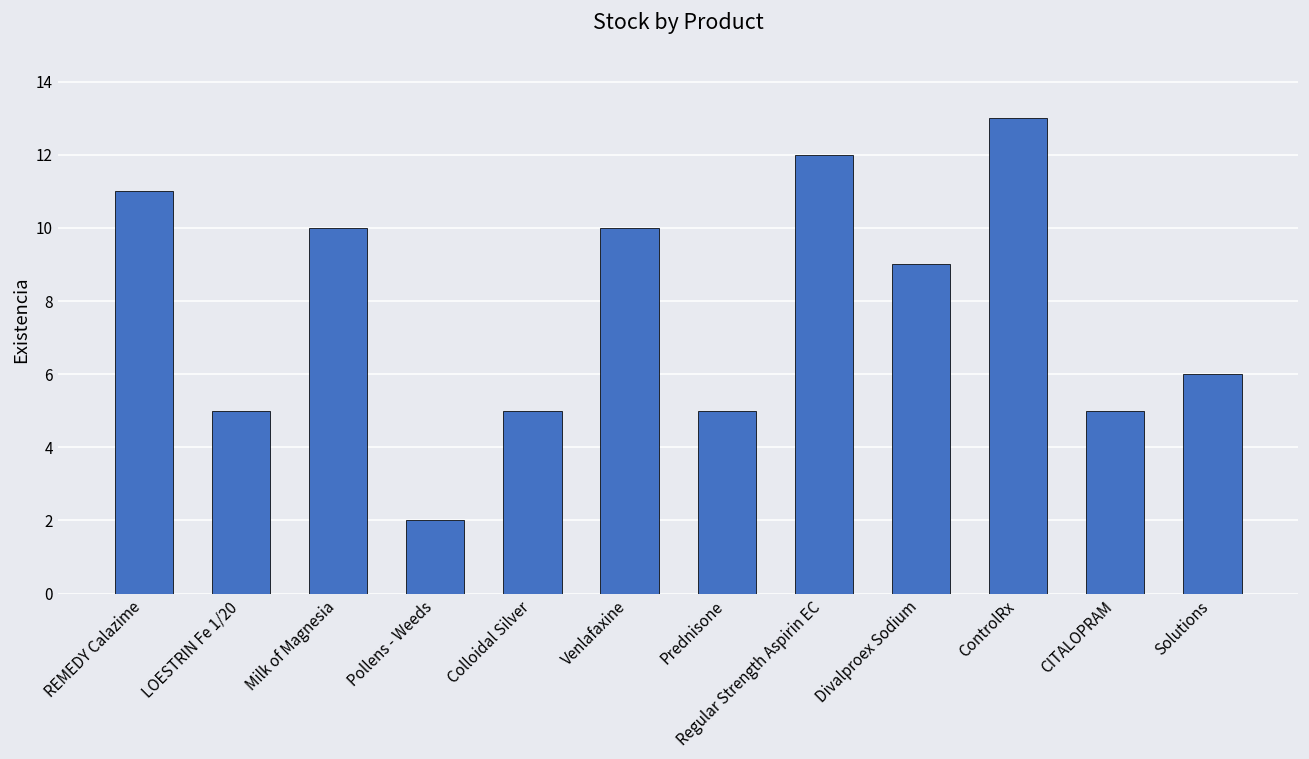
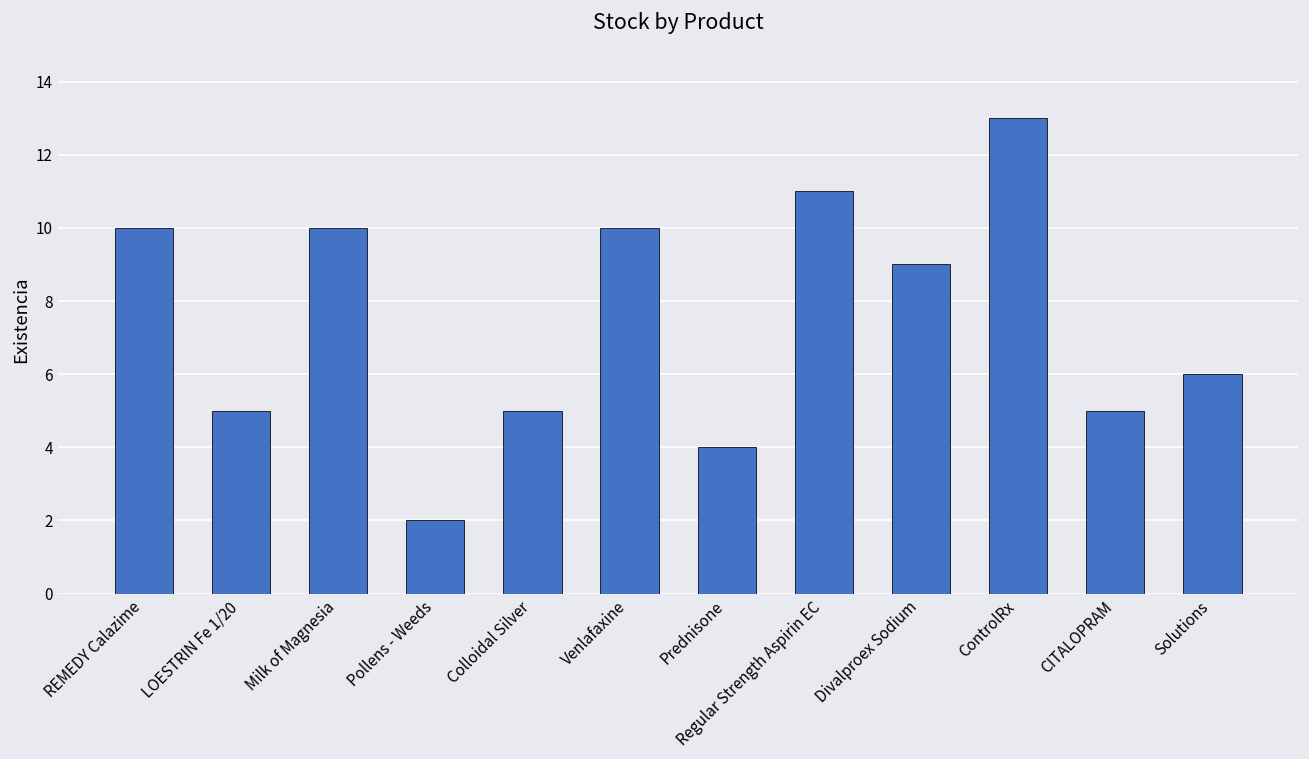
REMEDY Calazime: 11 -> 10
Prednisone: 5 -> 4
Regular Strength Aspirin EC: 12 -> 11
